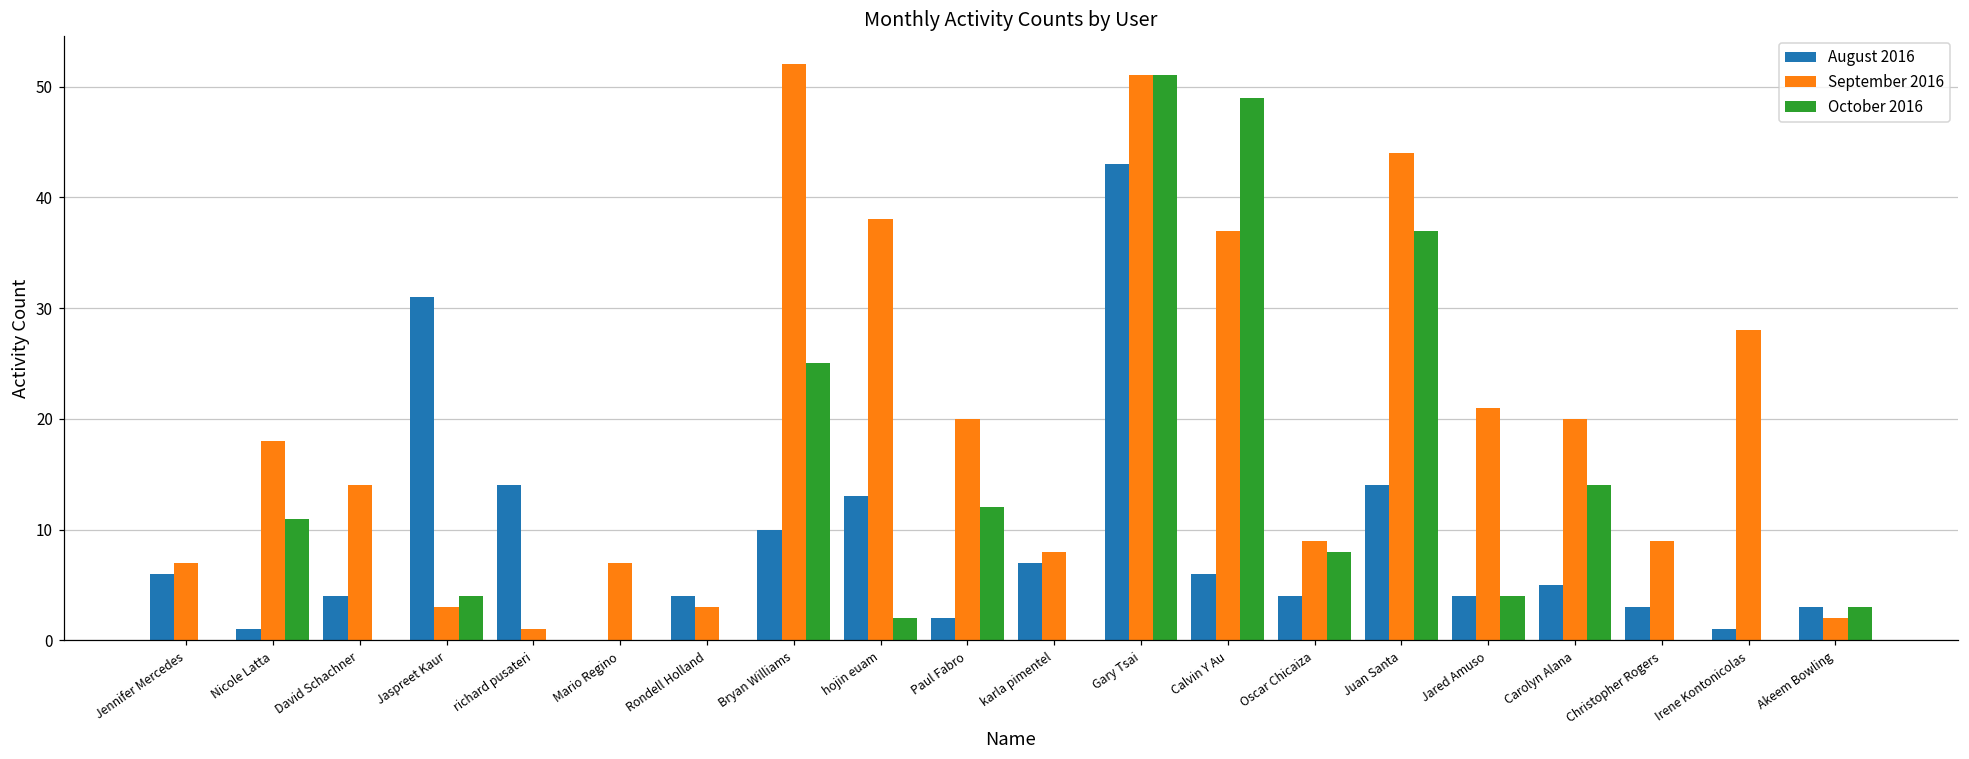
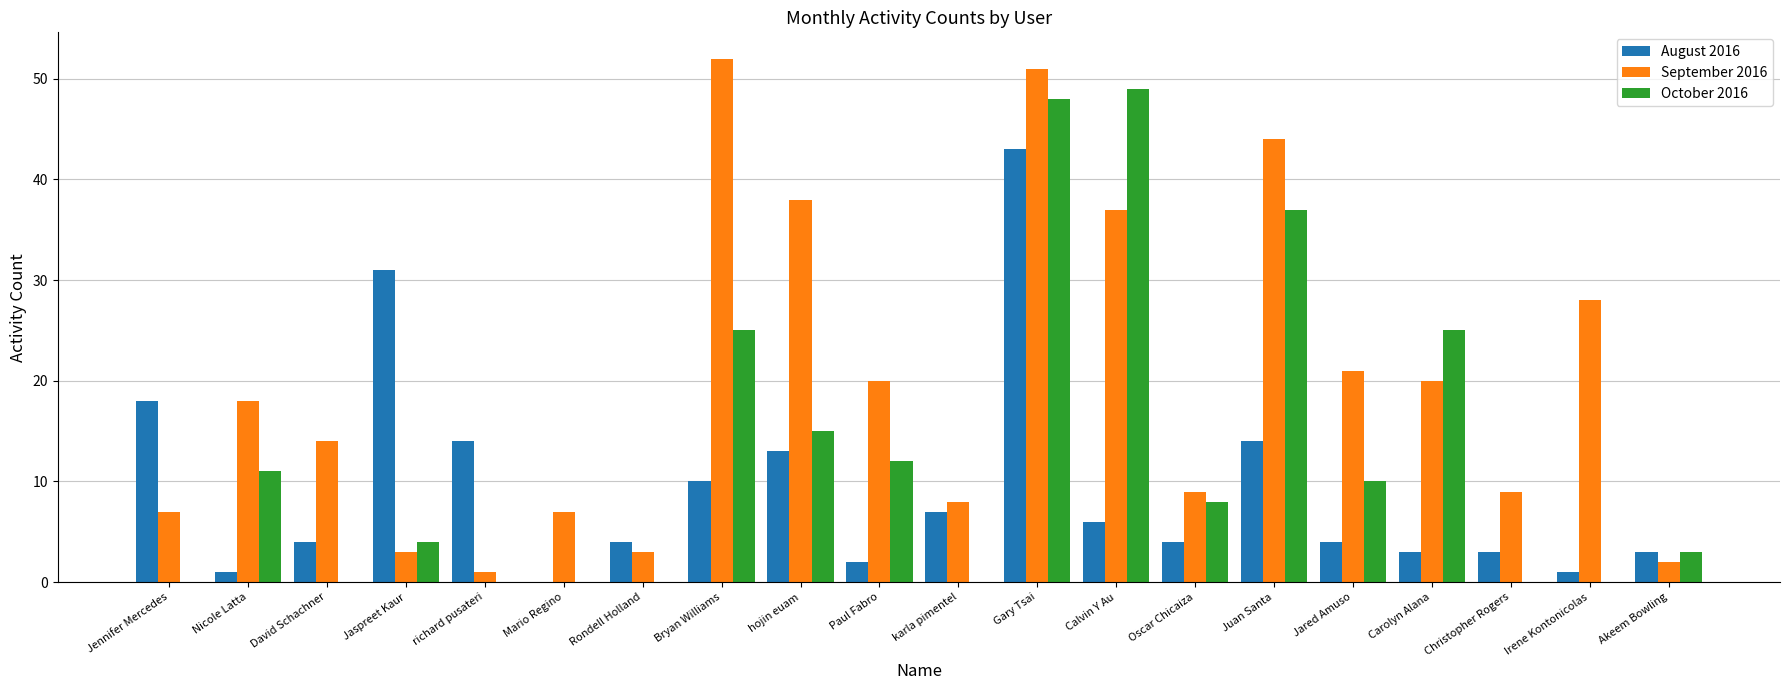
August 2016, Jennifer Mercedes: 6 -> 18
October 2016, hojin euam: 2 -> 15
October 2016, Gary Tsai: 51 -> 48
October 2016, Jared Amuso: 4 -> 10
August 2016, Carolyn Alana: 5 -> 3
October 2016, Carolyn Alana: 14 -> 25
